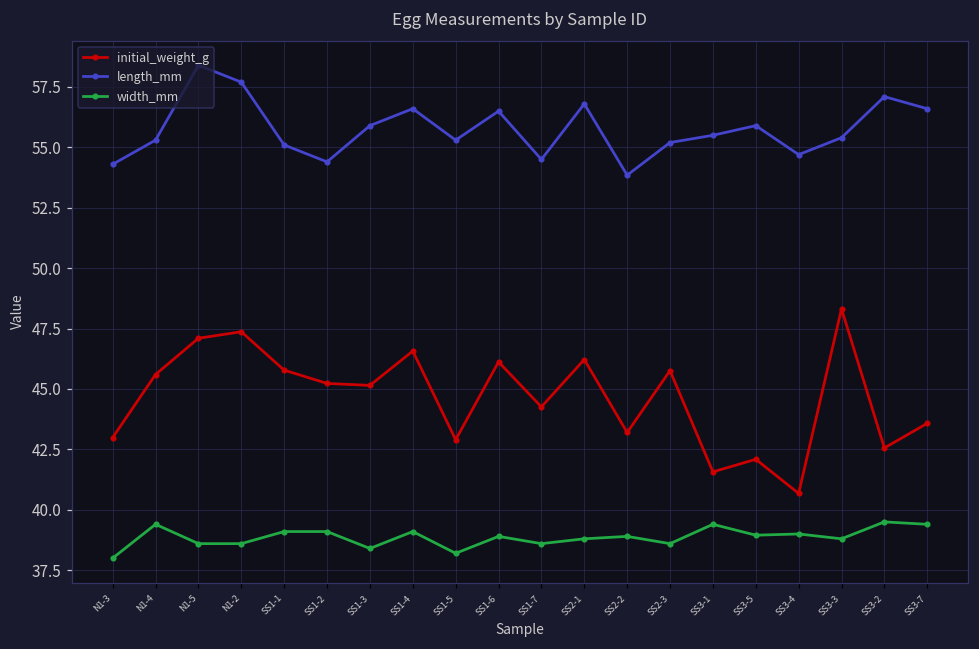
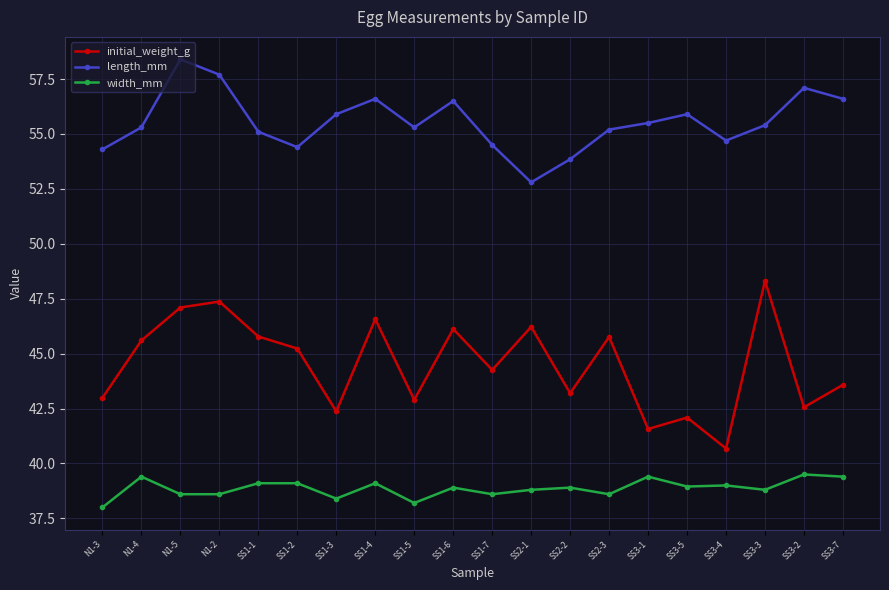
initial_weight_g, SS1-3: 45.2 -> 42.4
length_mm, SS2-1: 56.8 -> 52.8
